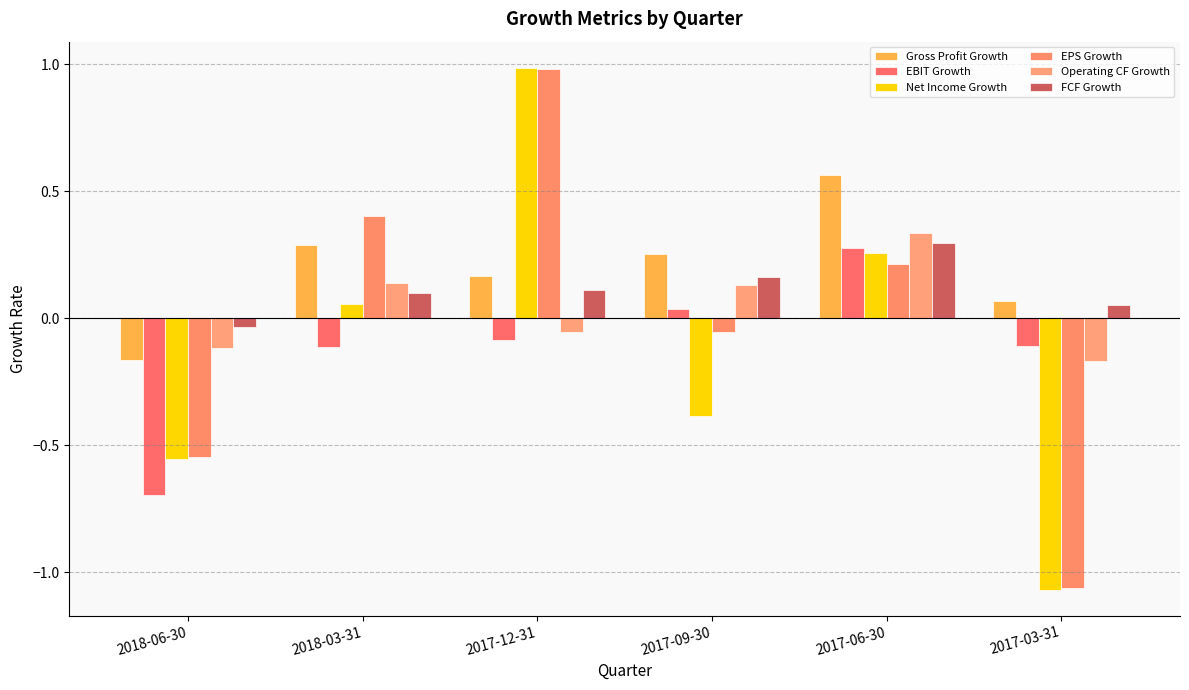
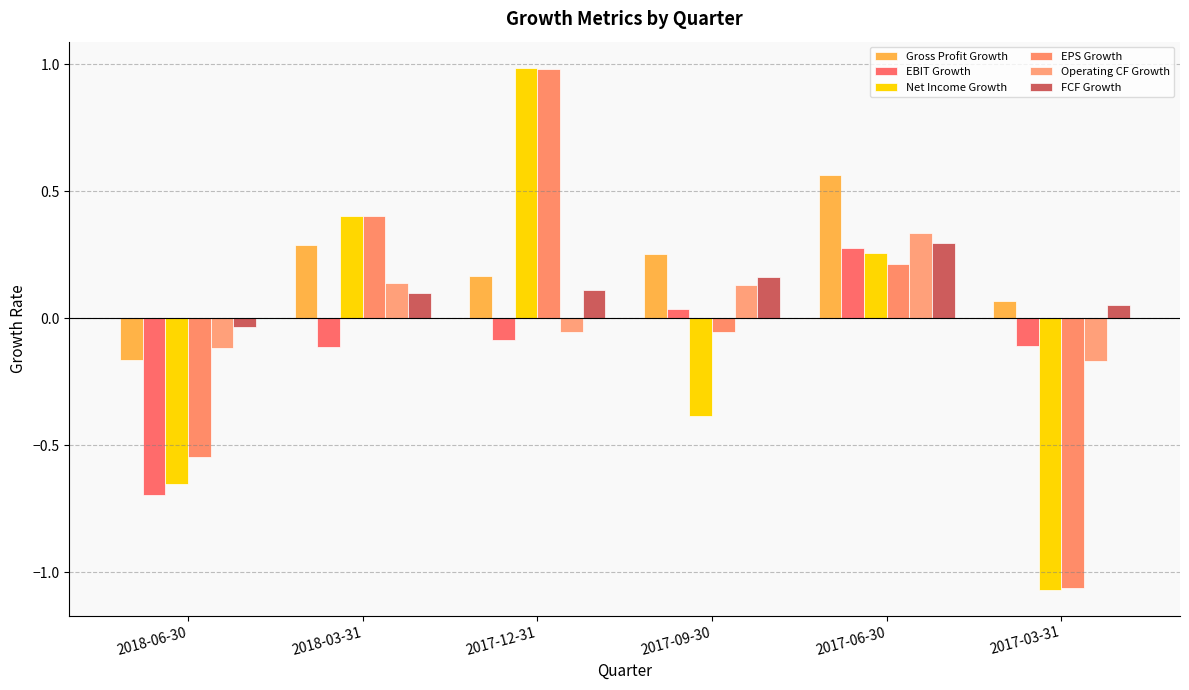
Net Income Growth, 2018-06-30: -0.56 -> -0.65
Net Income Growth, 2018-03-31: 0.06 -> 0.40
